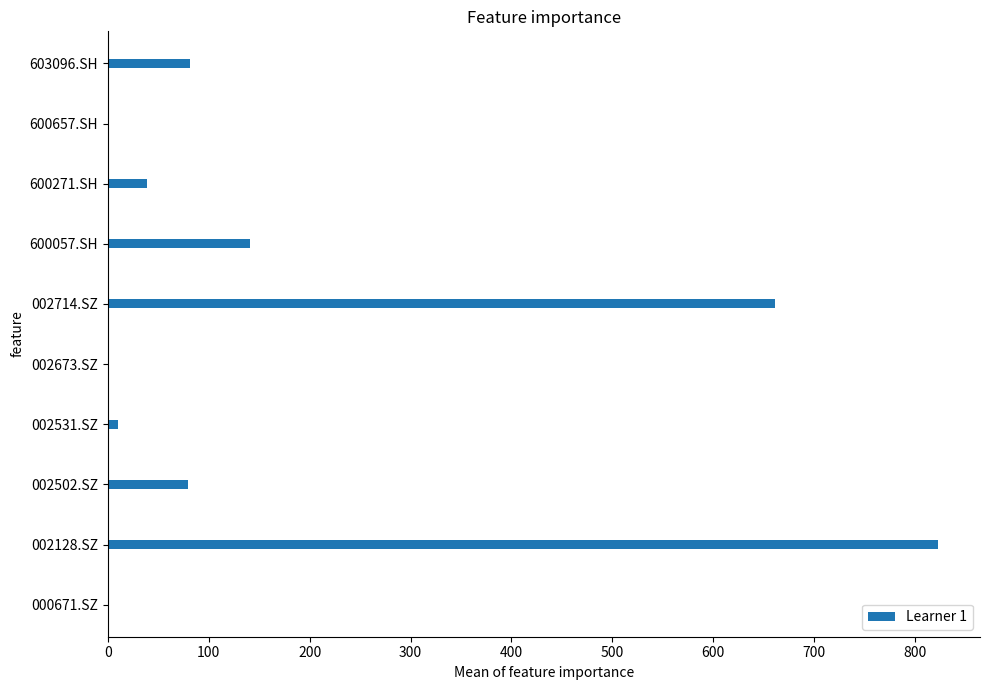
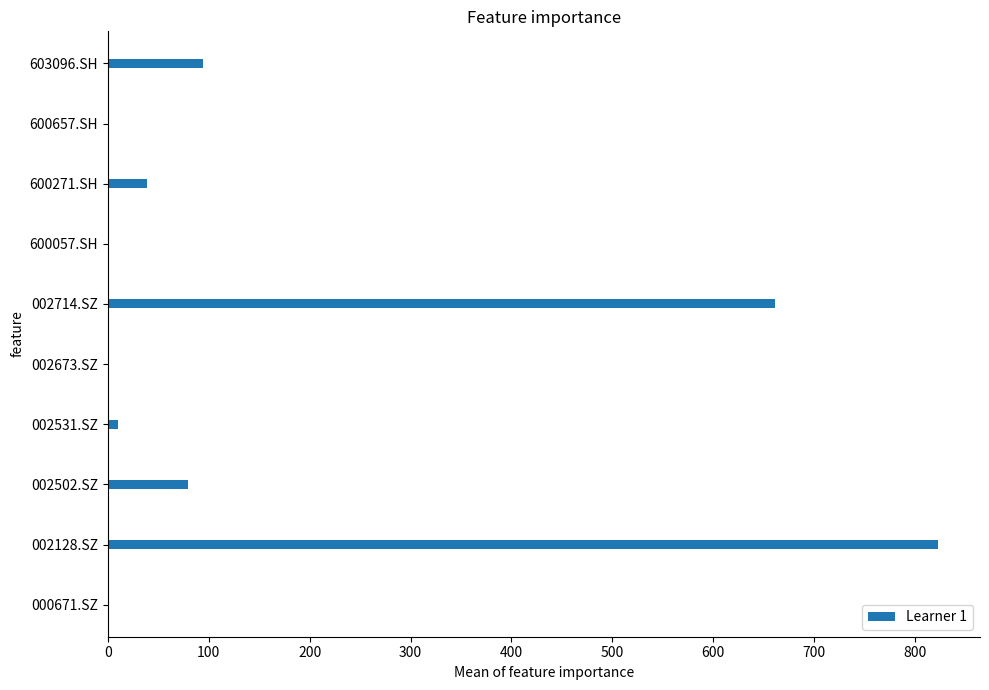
603096.SH: 81 -> 94
600057.SH: 140 -> 0
